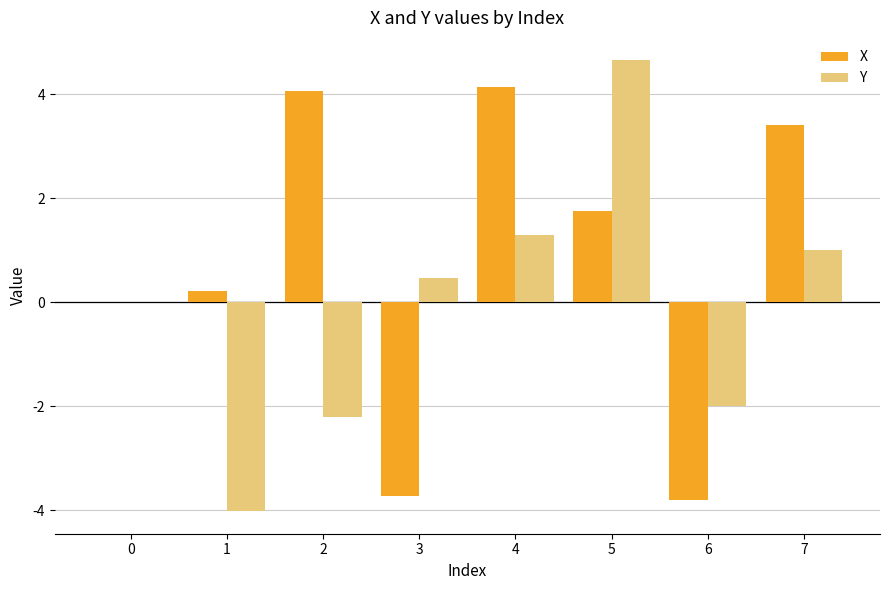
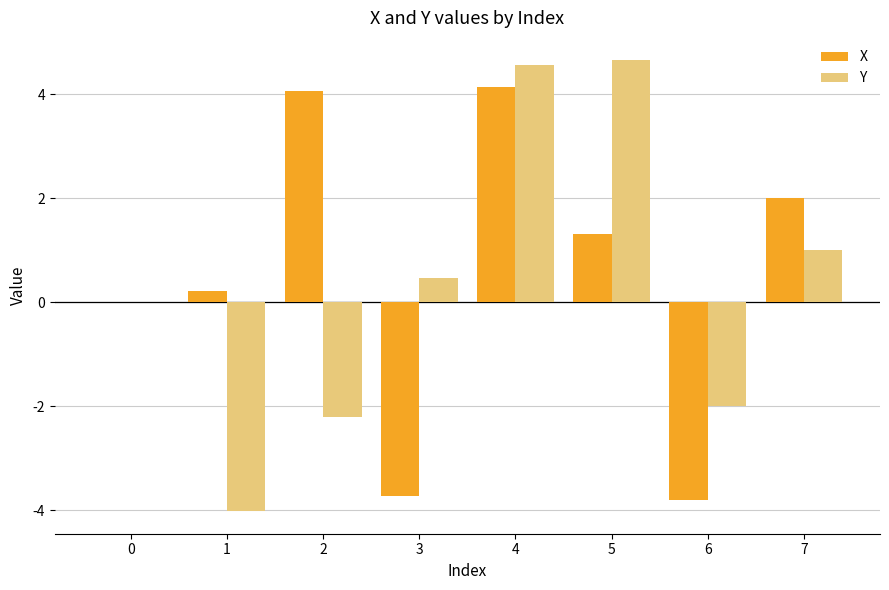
Y, 4: 1.3 -> 4.6
X, 5: 1.8 -> 1.3
X, 7: 3.4 -> 2.0
